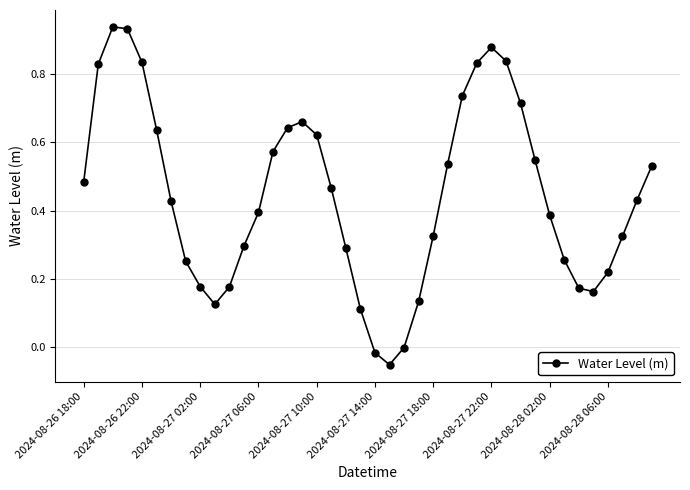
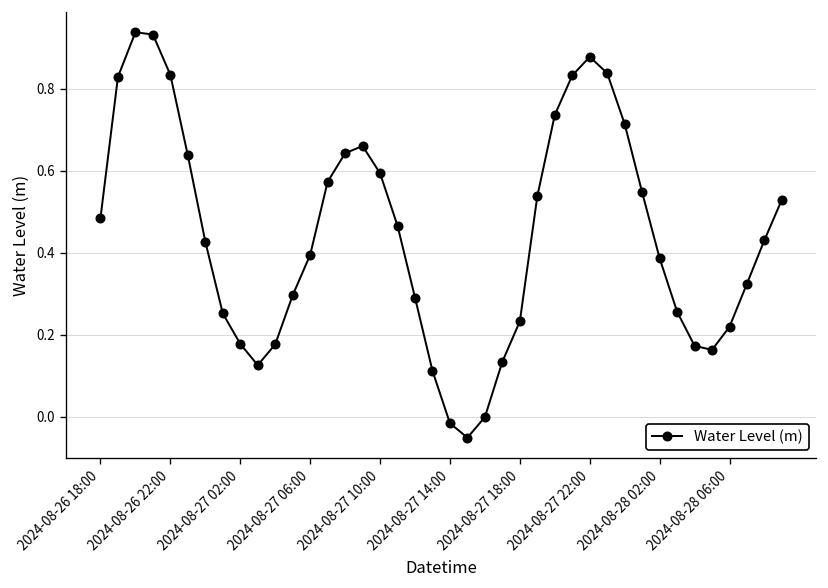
2024-08-27 10:00: 0.62 -> 0.59
2024-08-27 18:00: 0.33 -> 0.23
